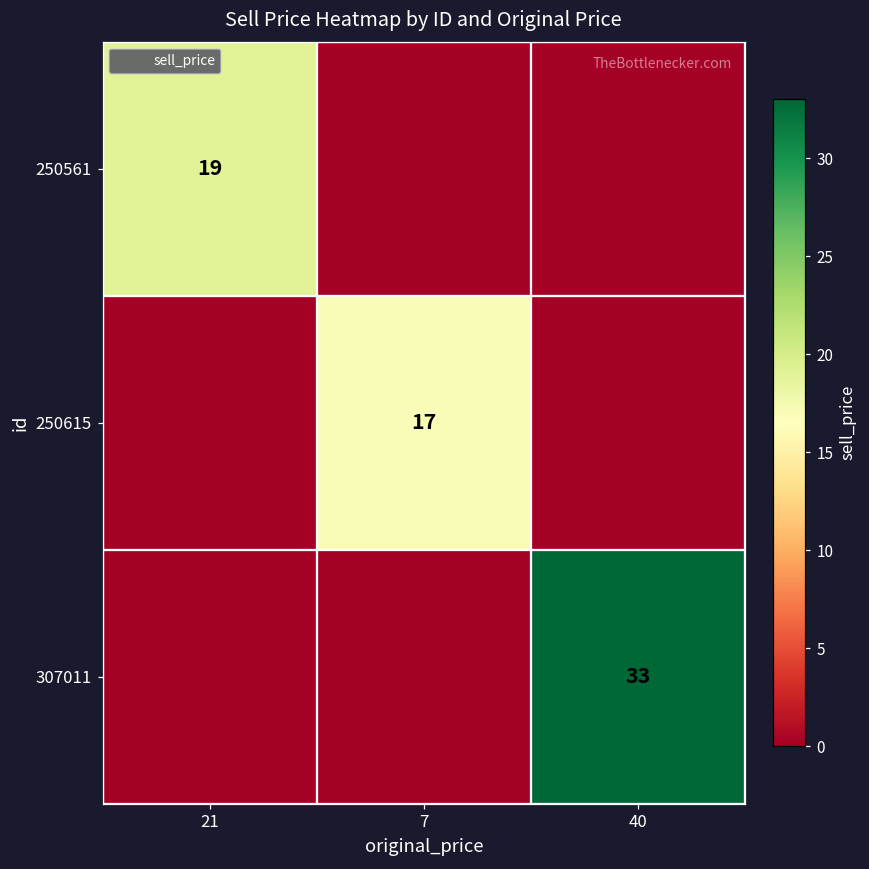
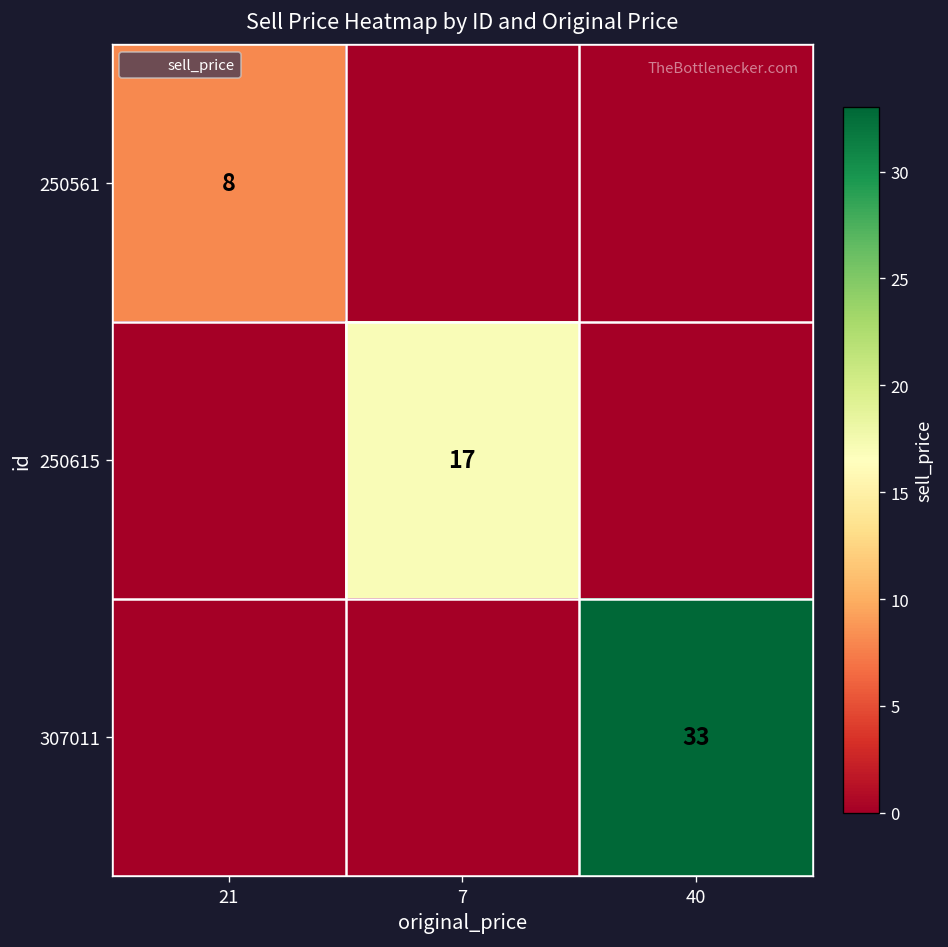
250561, 21: 19 -> 8
